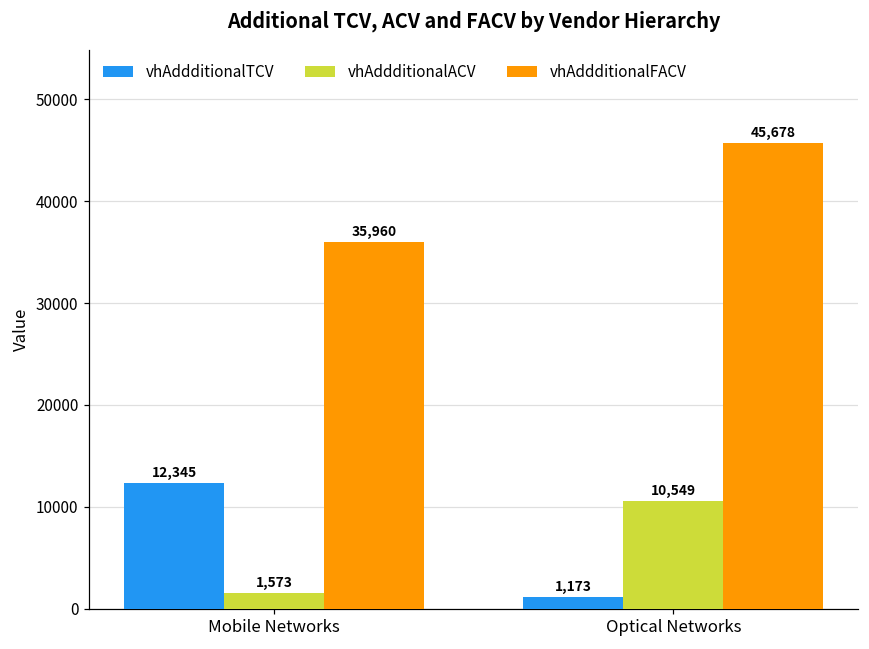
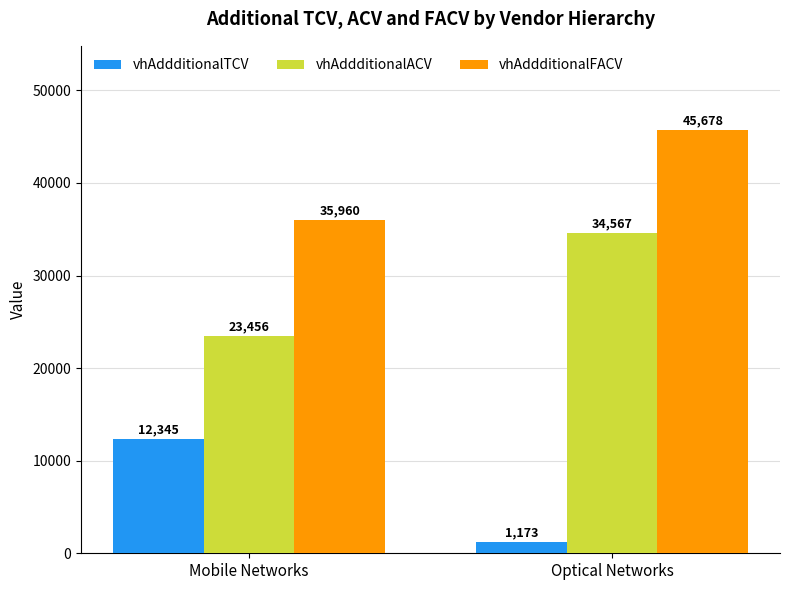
vhAddditionalACV, Mobile Networks: 1,573 -> 23,456
vhAddditionalACV, Optical Networks: 10,549 -> 34,567
